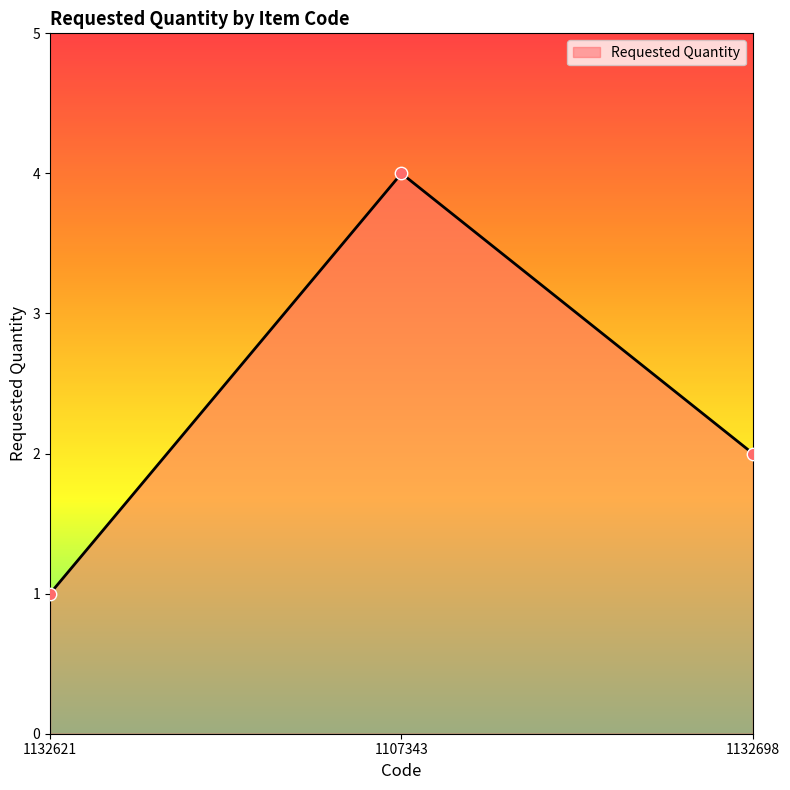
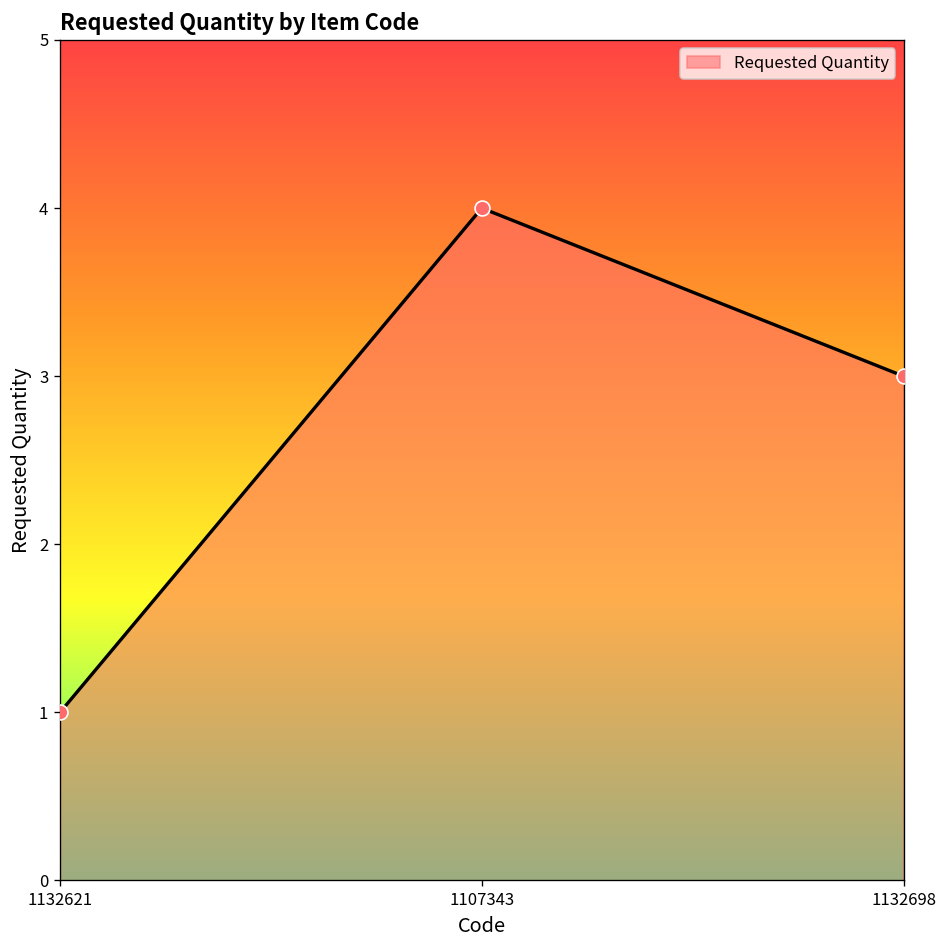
1132698: 2 -> 3
